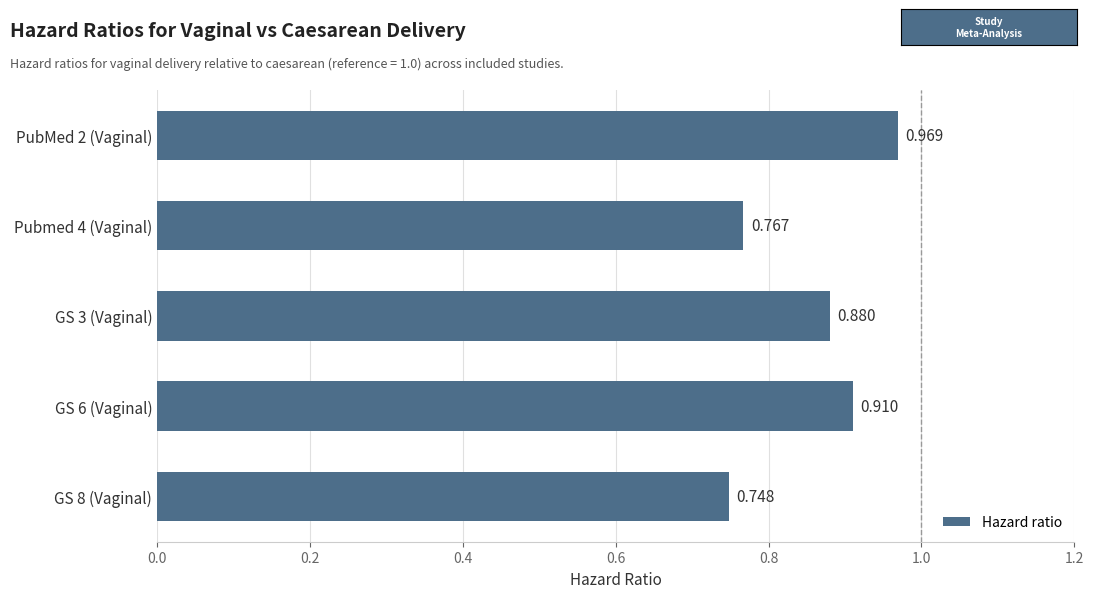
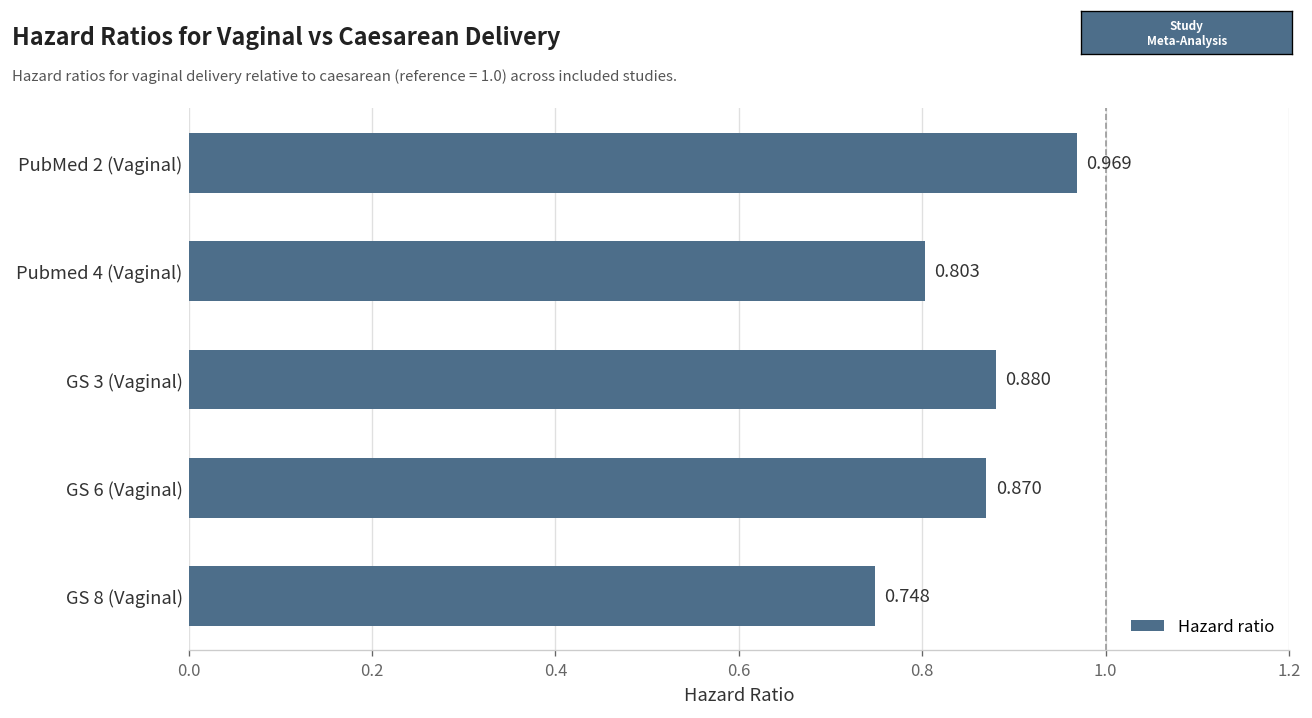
Pubmed 4 (Vaginal): 0.767 -> 0.803
GS 6 (Vaginal): 0.910 -> 0.870
